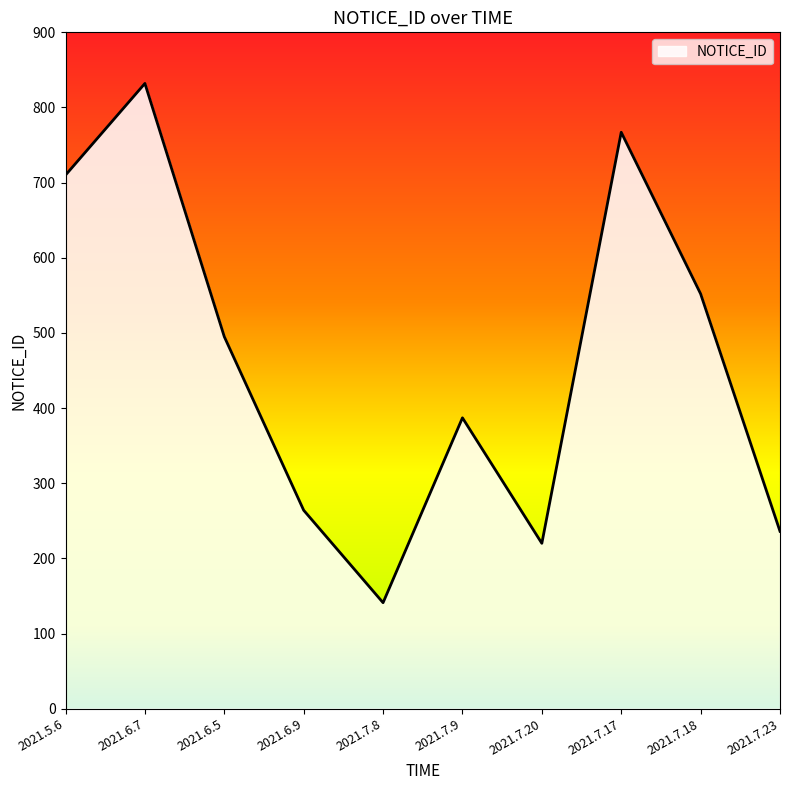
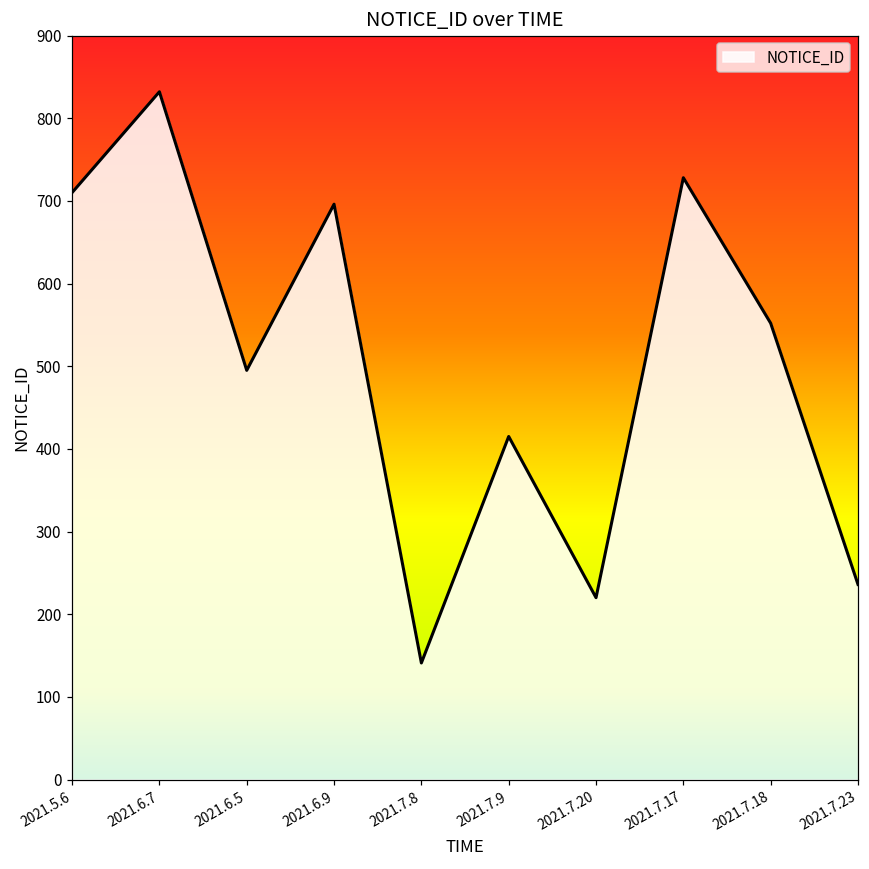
2021.6.9: 260 -> 700
2021.7.9: 390 -> 420
2021.7.17: 770 -> 730
